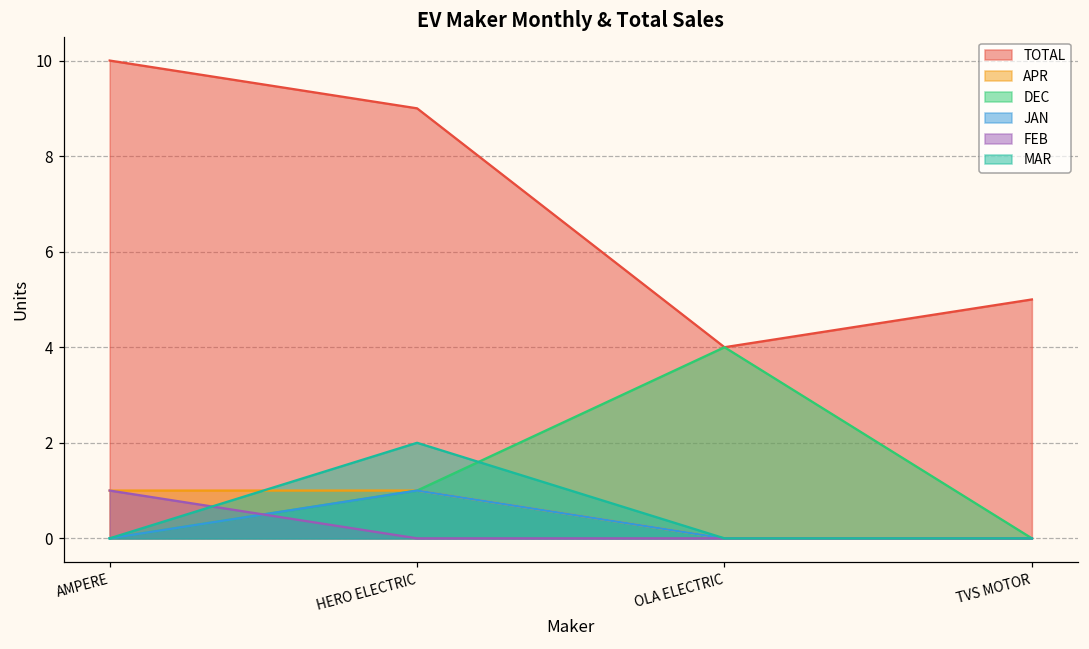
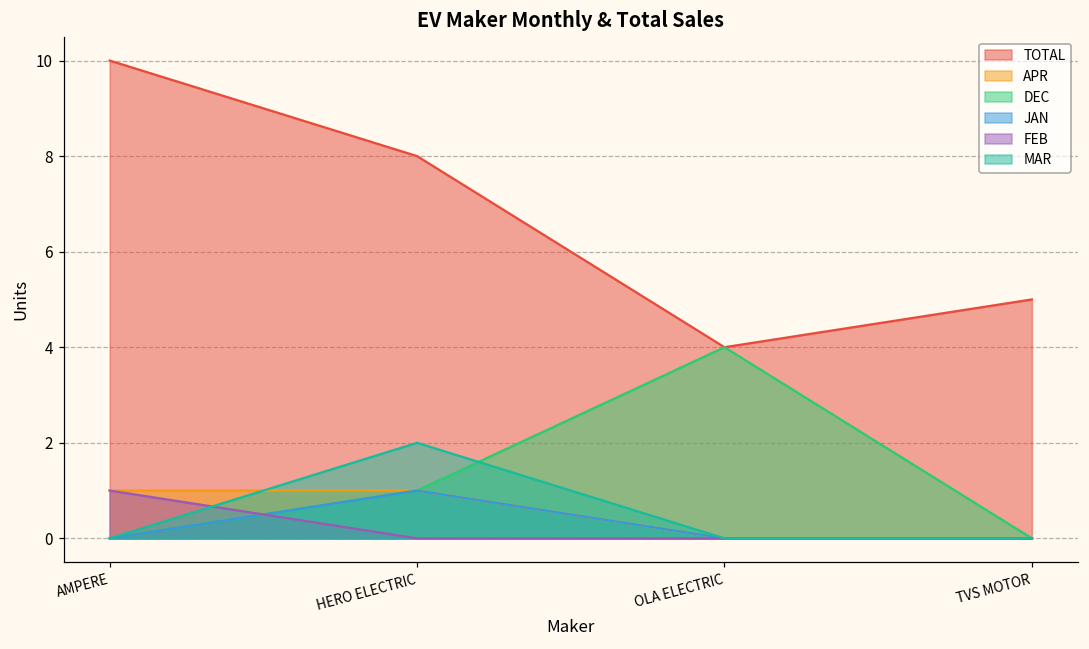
TOTAL, HERO ELECTRIC: 9 -> 8
